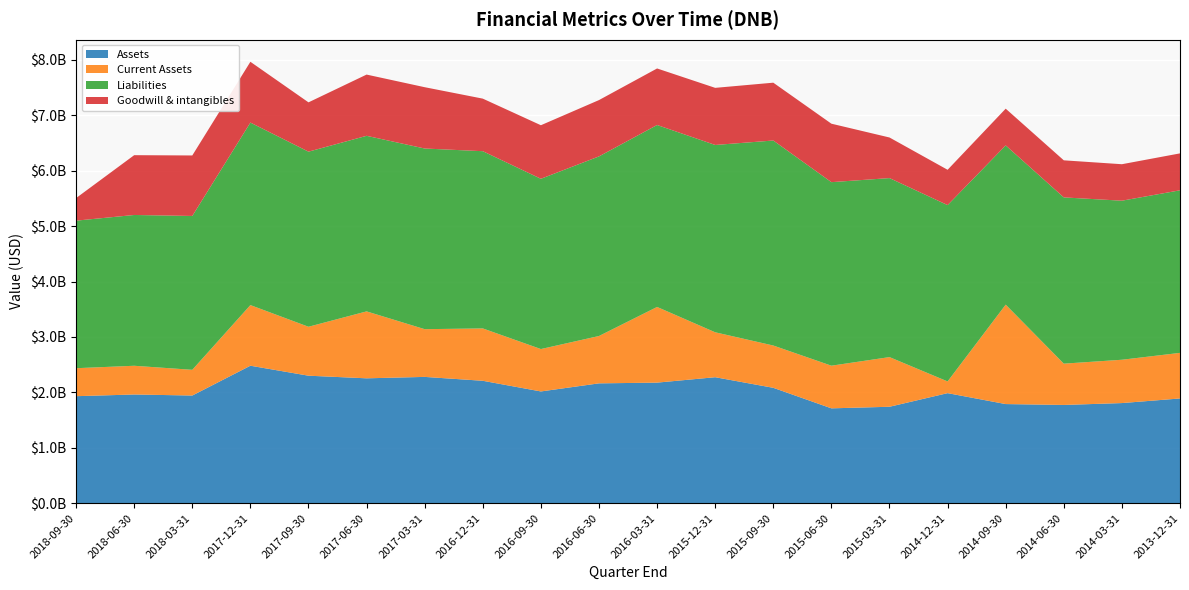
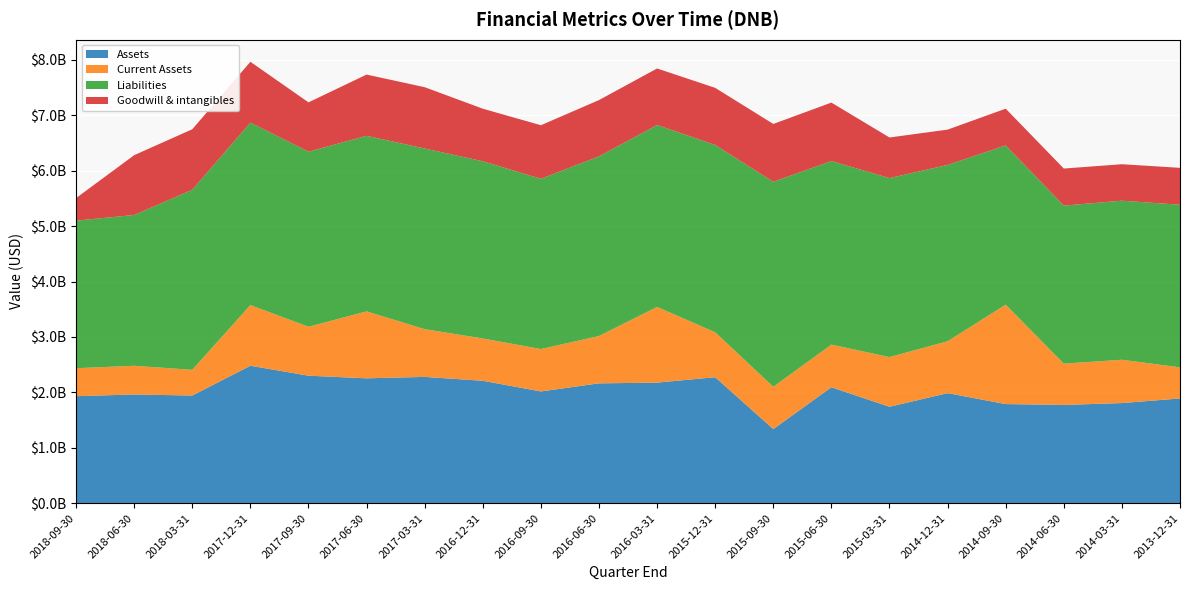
Liabilities, 2018-03-31: $2800000000 -> $3200000000
Current Assets, 2016-12-31: $900000000 -> $800000000
Assets, 2015-09-30: $2100000000 -> $1300000000
Assets, 2015-06-30: $1700000000 -> $2100000000
Current Assets, 2014-12-31: $200000000 -> $900000000
Liabilities, 2014-06-30: $3000000000 -> $2900000000
Current Assets, 2013-12-31: $800000000 -> $600000000
